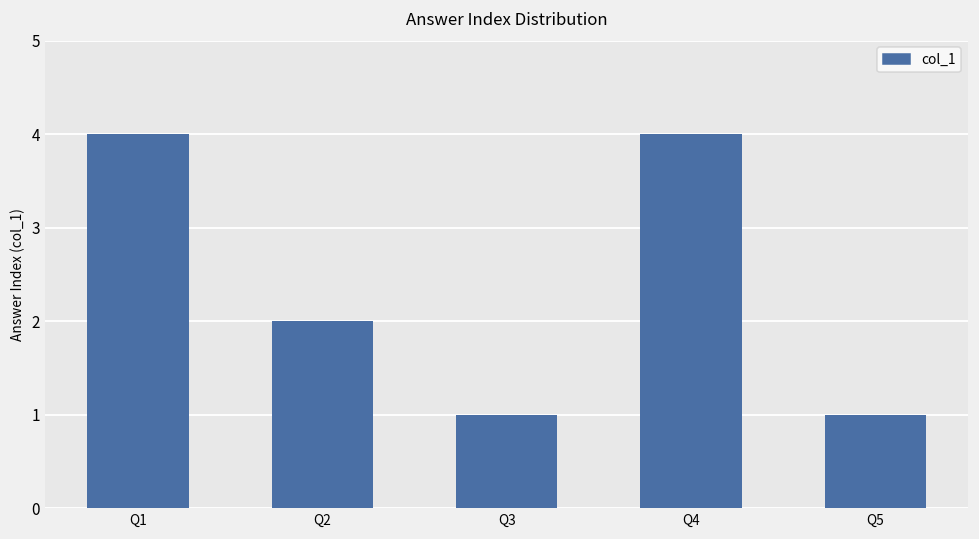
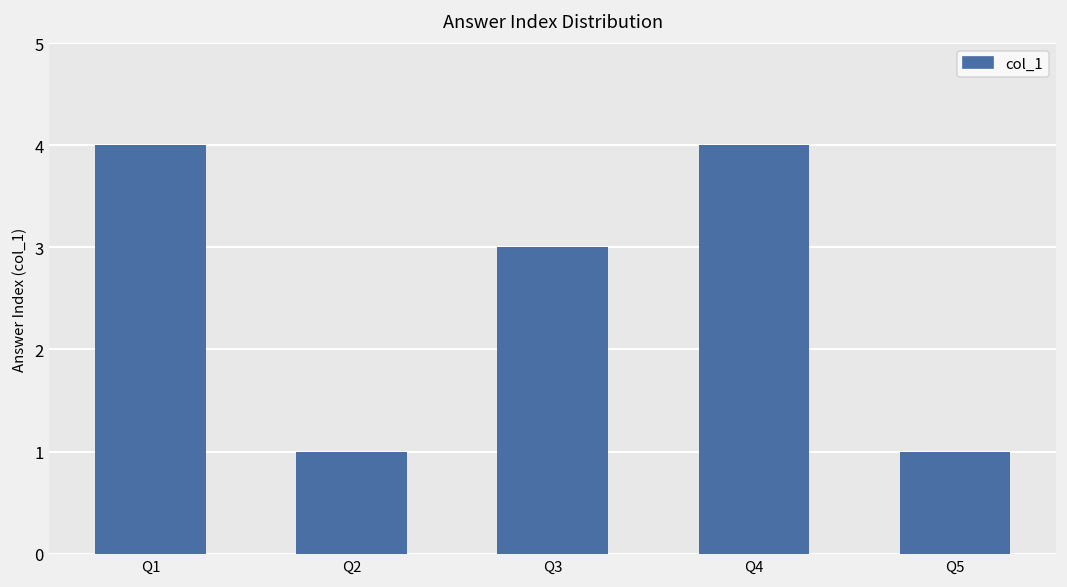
Q2: 2 -> 1
Q3: 1 -> 3
